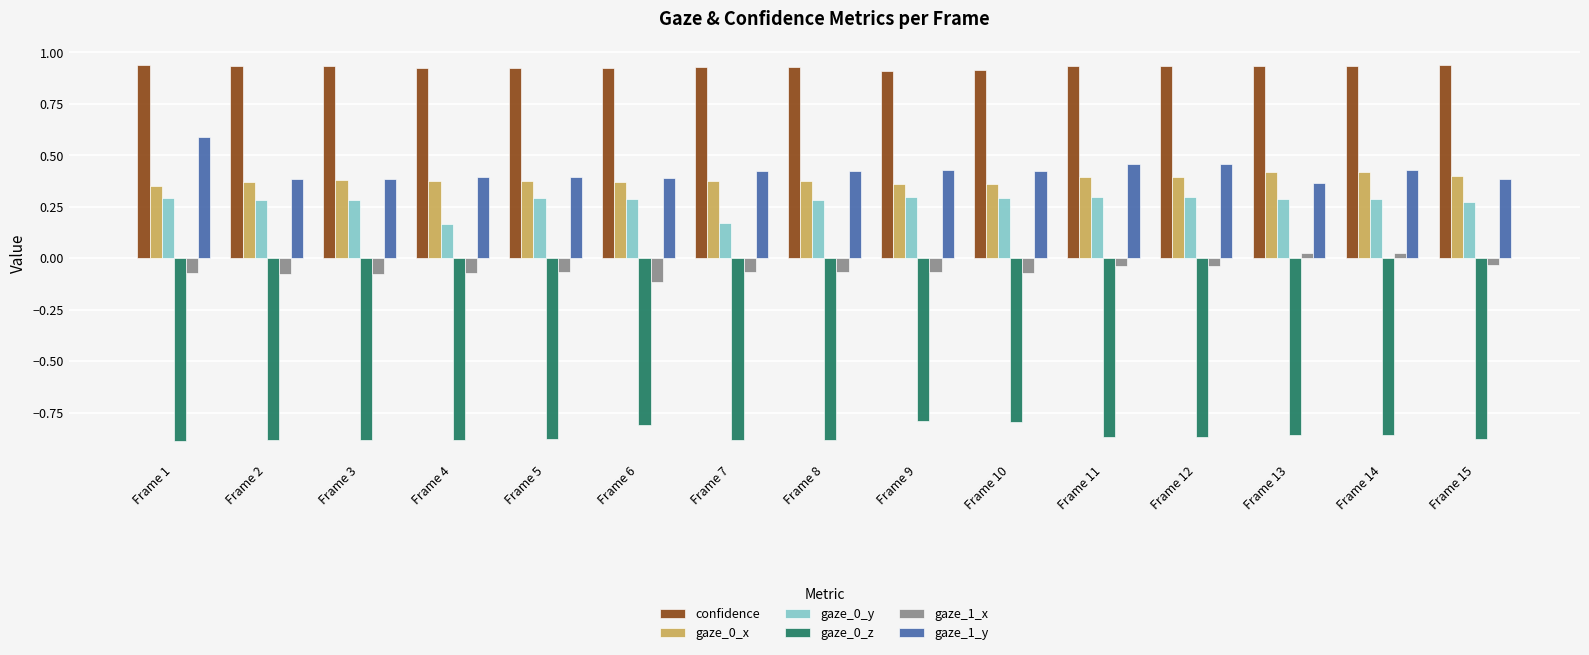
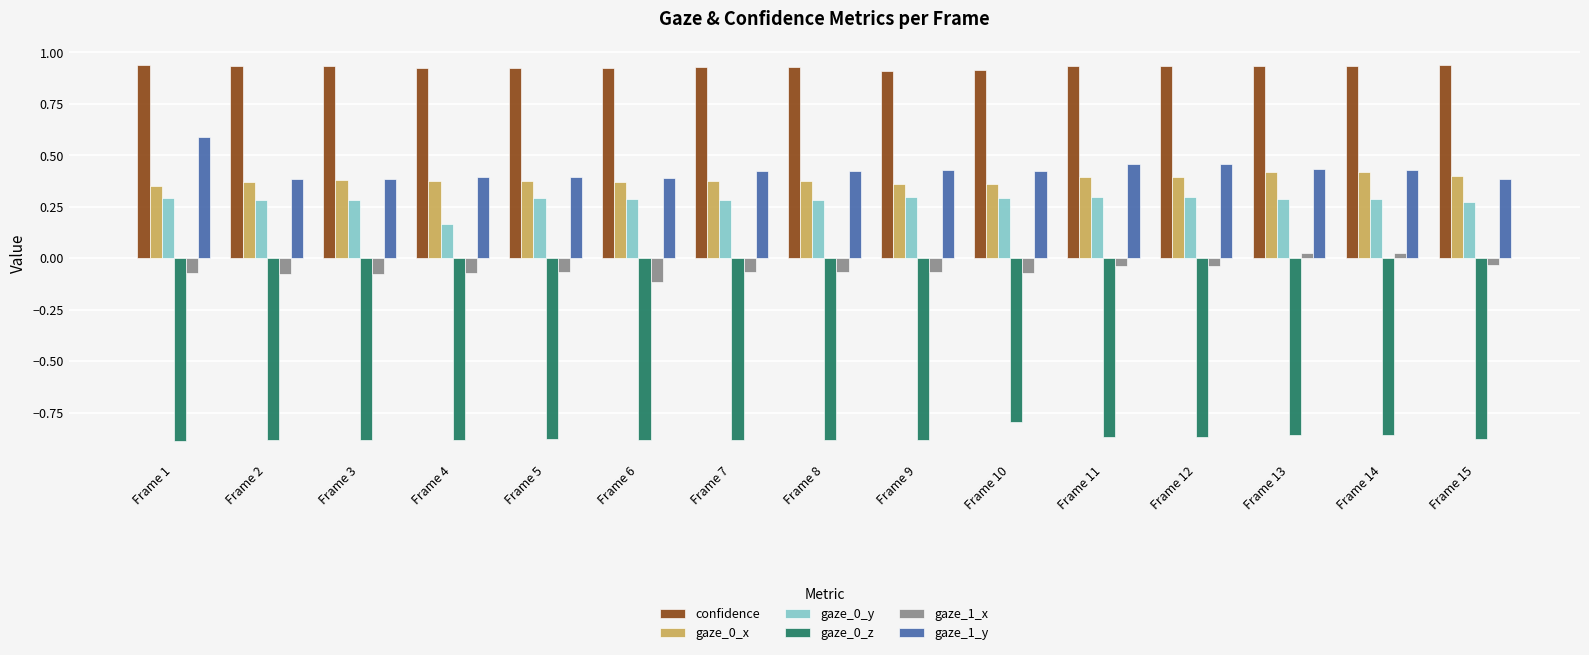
gaze_0_z, Frame 6: -0.81 -> -0.88
gaze_0_y, Frame 7: 0.17 -> 0.28
gaze_0_z, Frame 9: -0.79 -> -0.88
gaze_1_y, Frame 13: 0.36 -> 0.43
